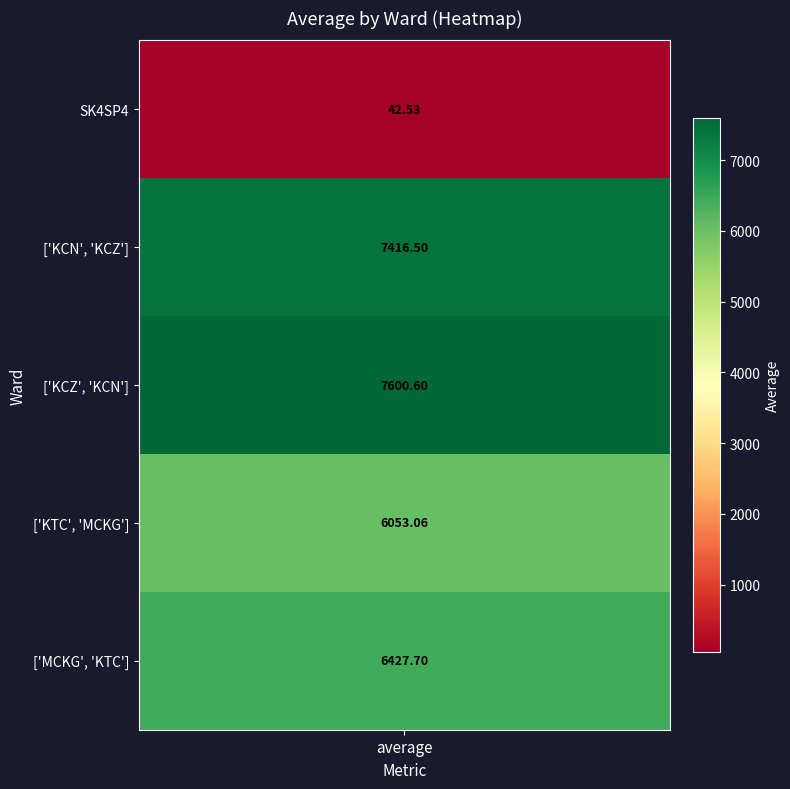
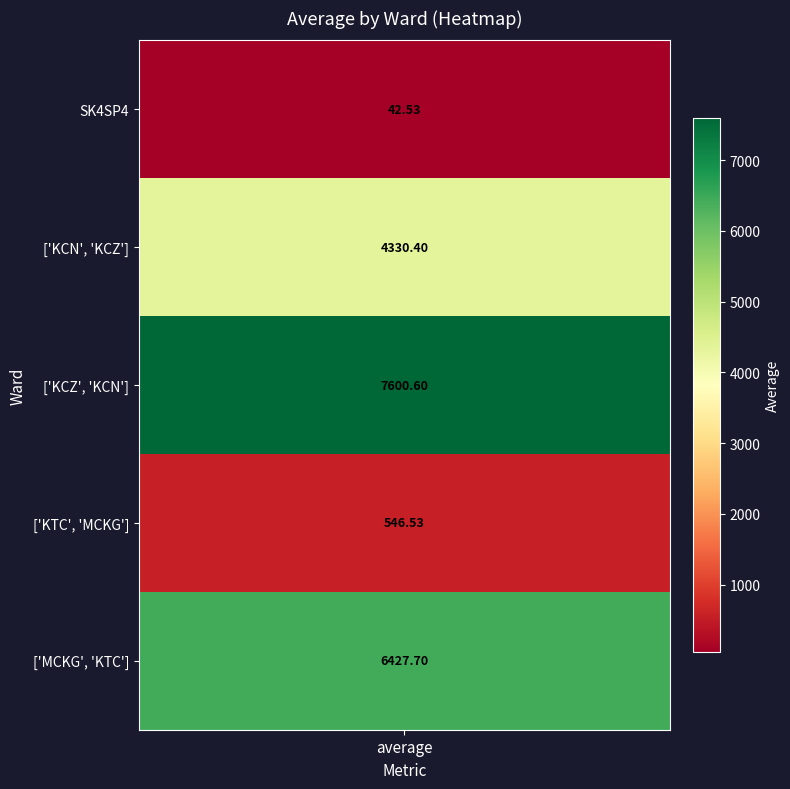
['KCN', 'KCZ'], average: 7416.50 -> 4330.40
['KTC', 'MCKG'], average: 6053.06 -> 546.53
